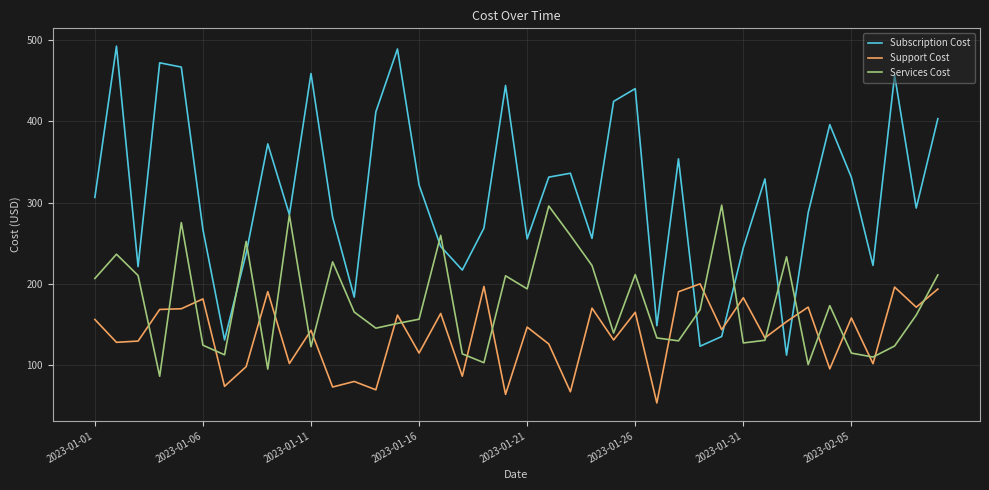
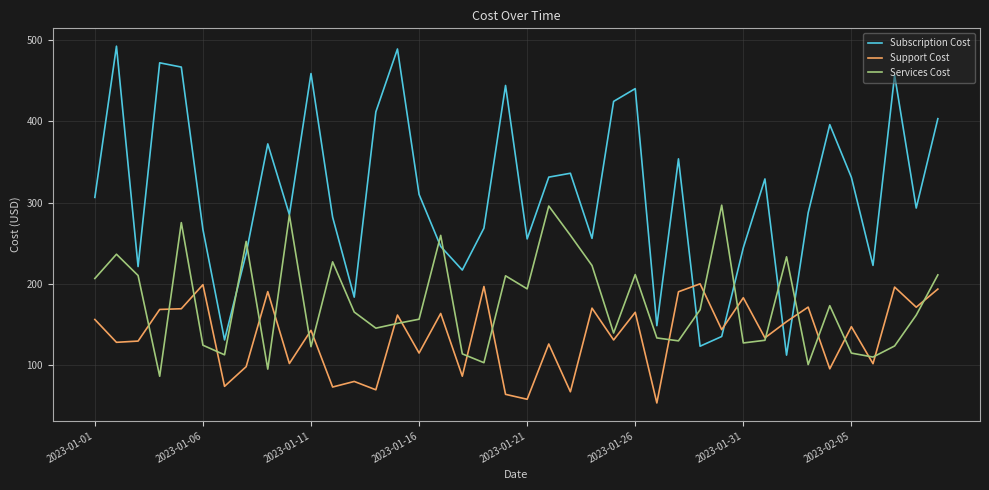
Support Cost, 2023-01-06: 180 -> 200
Subscription Cost, 2023-01-16: 320 -> 310
Support Cost, 2023-01-21: 150 -> 60
Support Cost, 2023-02-05: 160 -> 150
